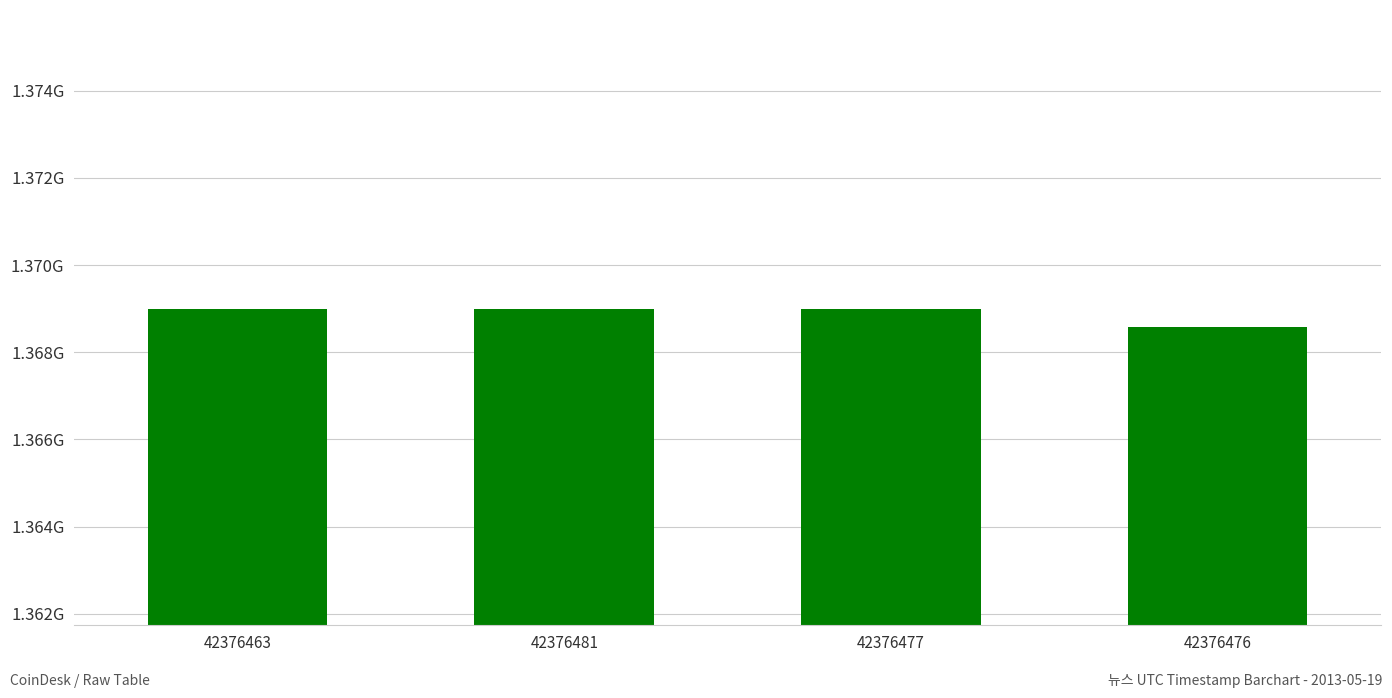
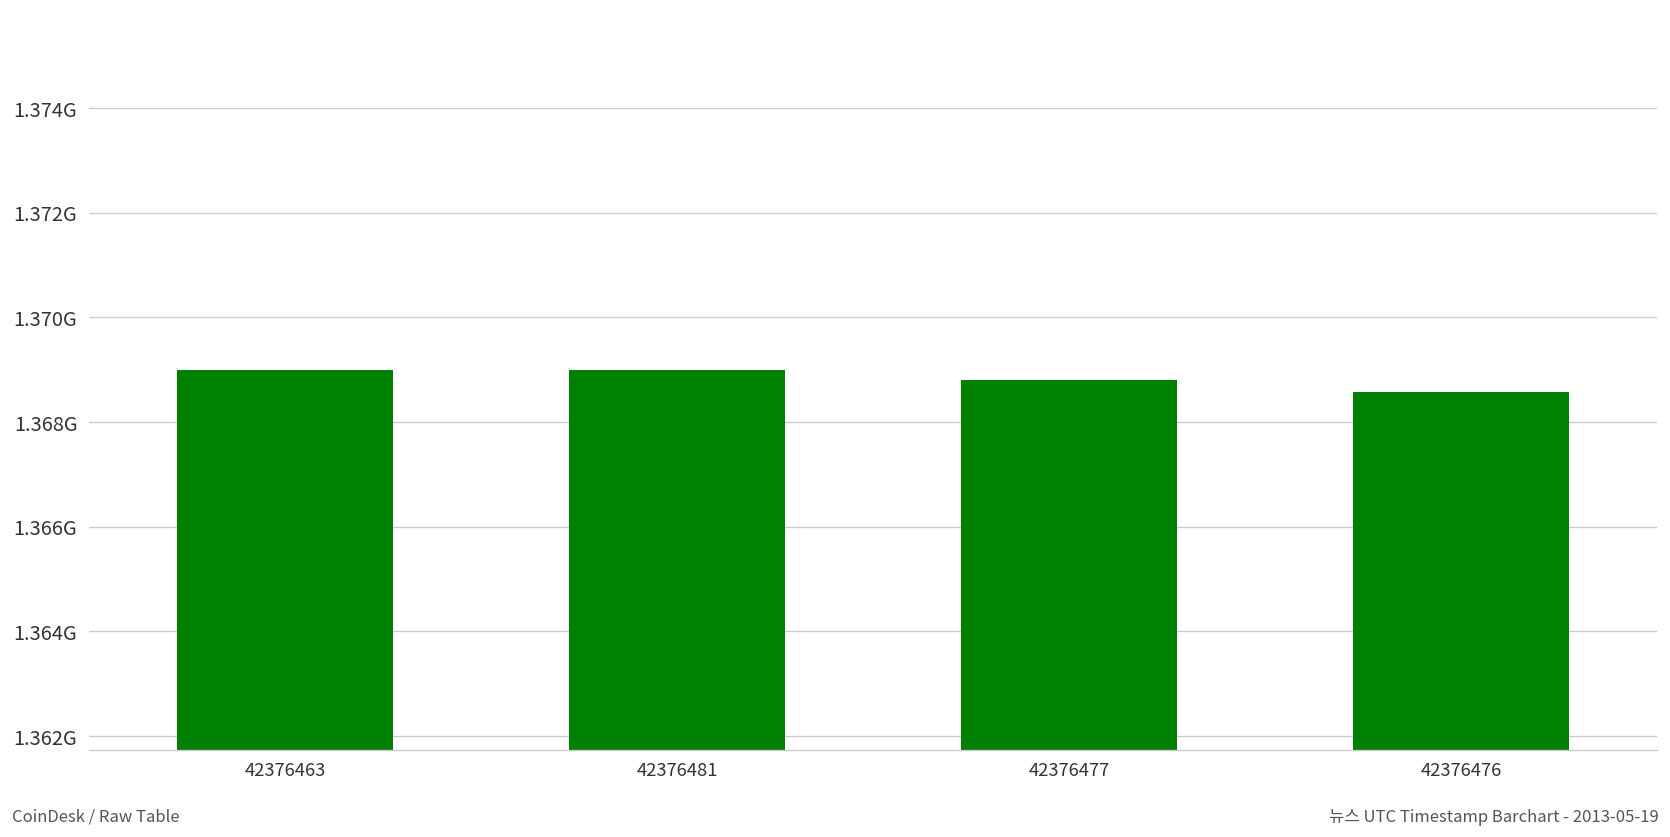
42376477: 1369000000 -> 1368800000
